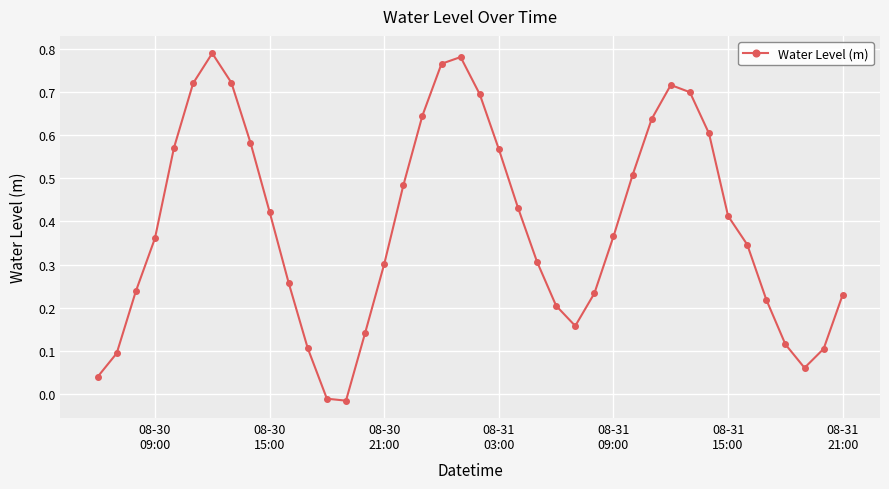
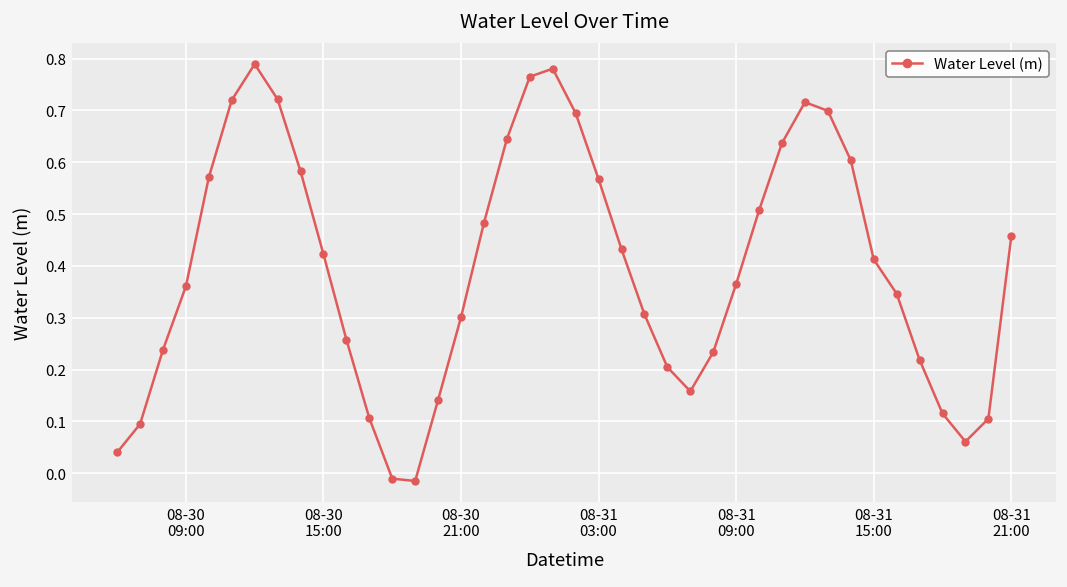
08-31 21:00: 0.23 -> 0.46
